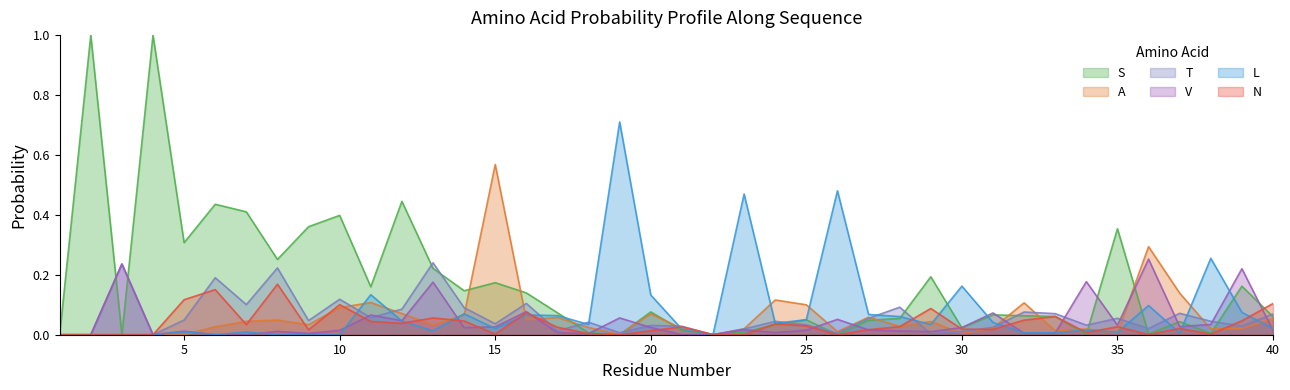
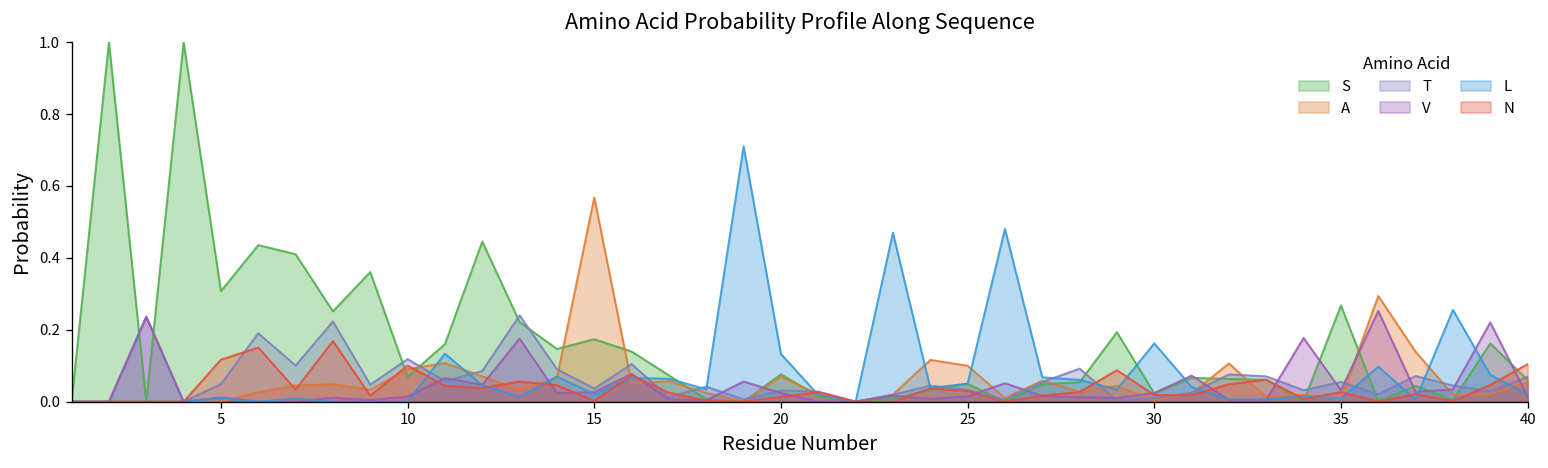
S, 10: 0.40 -> 0.07
S, 35: 0.35 -> 0.27
